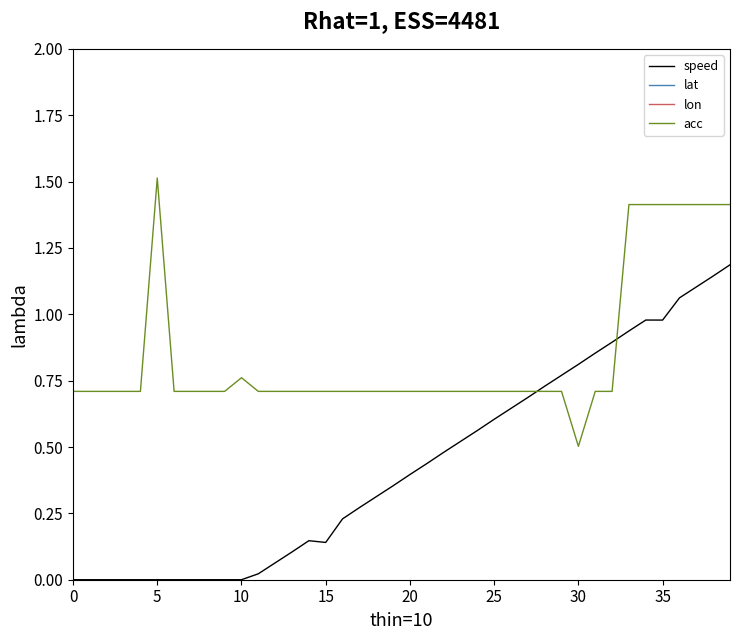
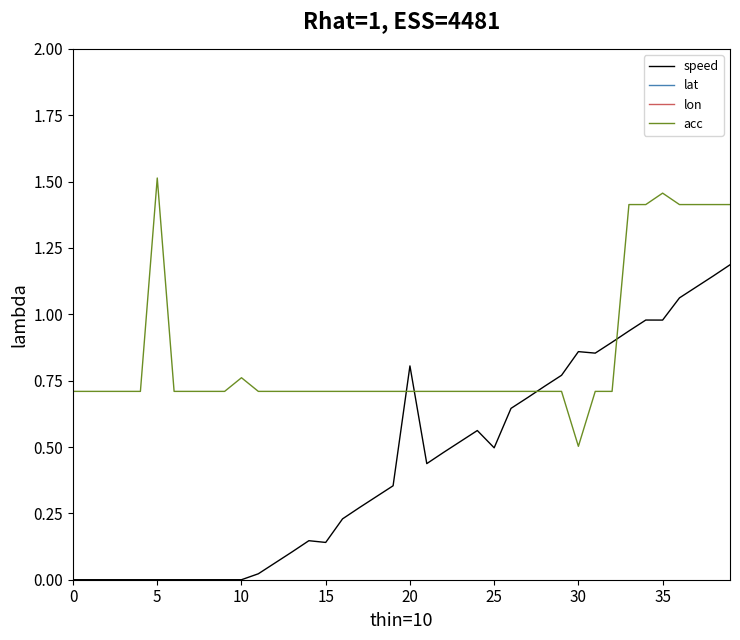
speed, 20: 0.40 -> 0.81
speed, 25: 0.60 -> 0.50
speed, 30: 0.81 -> 0.86
acc, 35: 1.41 -> 1.46
